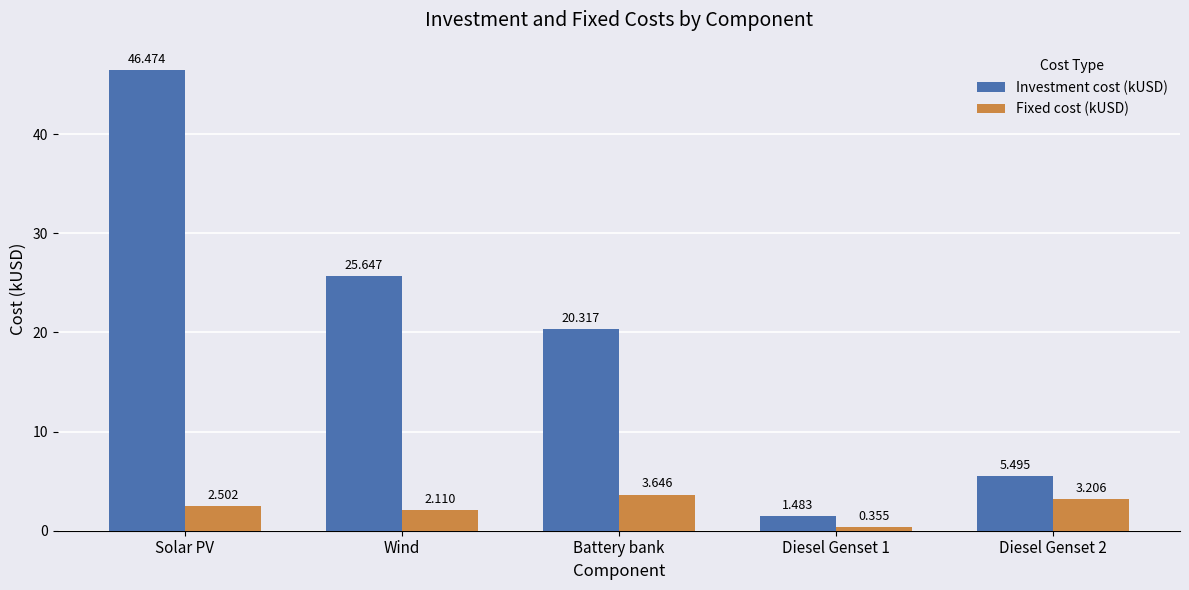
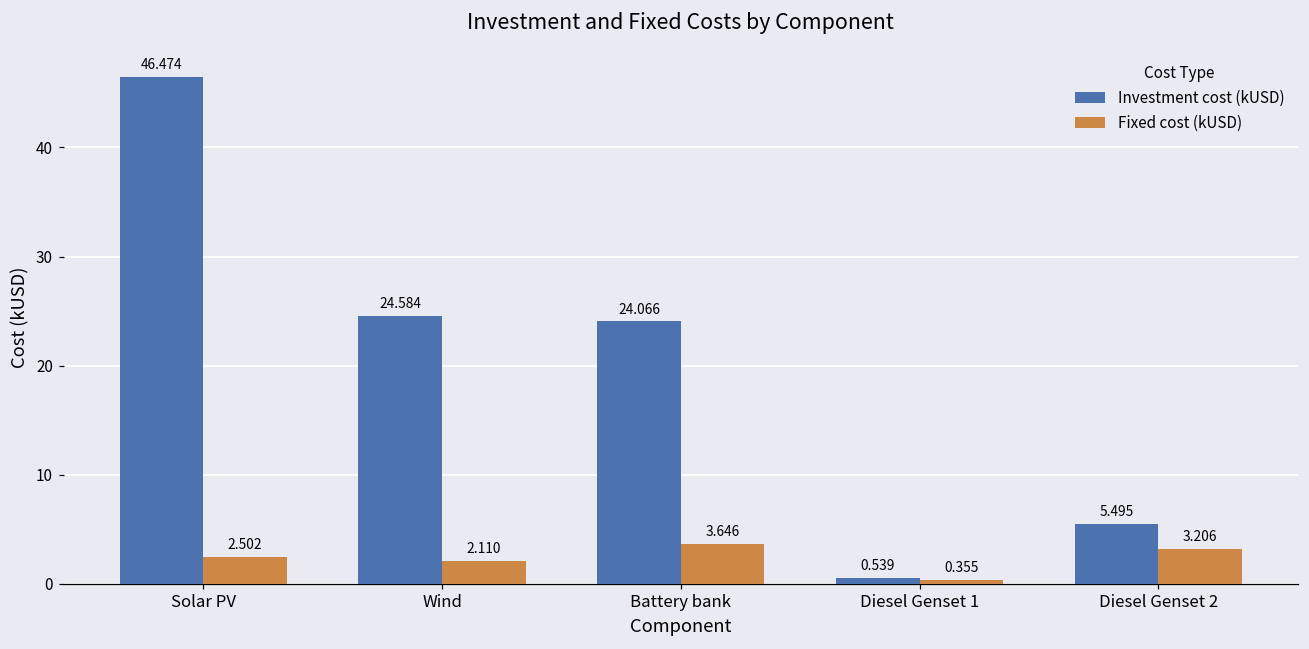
Investment cost (kUSD), Wind: 25.647 -> 24.584
Investment cost (kUSD), Battery bank: 20.317 -> 24.066
Investment cost (kUSD), Diesel Genset 1: 1.483 -> 0.539
